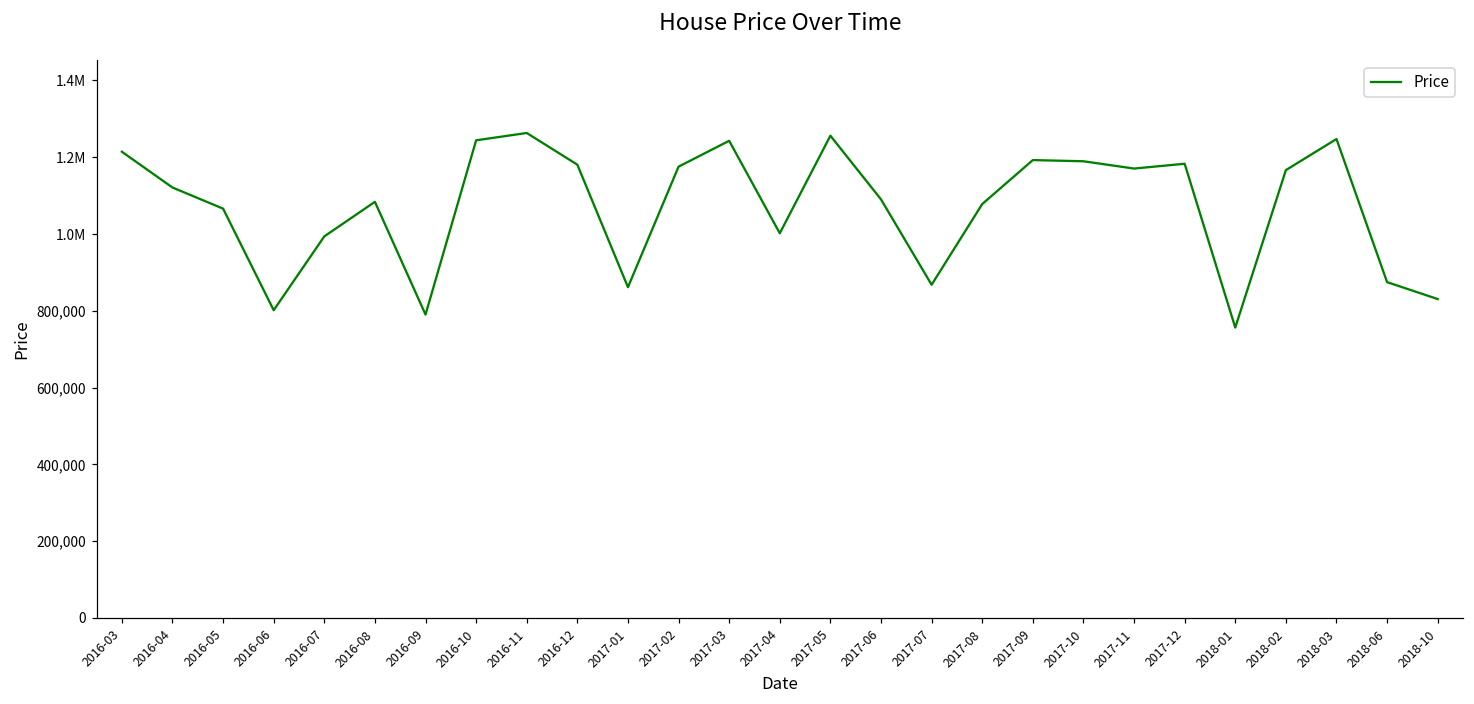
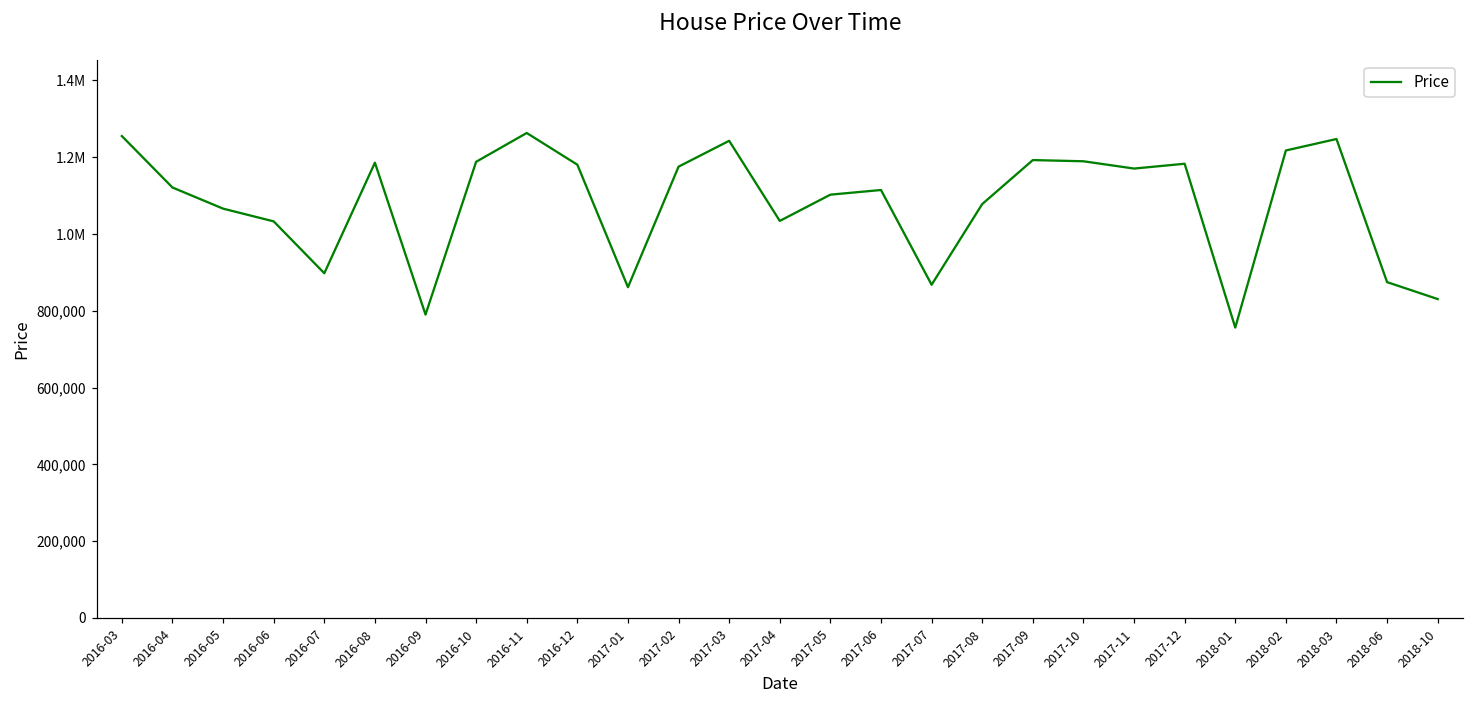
2016-03: 1,210,000 -> 1,260,000
2016-06: 800,000 -> 1,030,000
2016-07: 990,000 -> 900,000
2016-08: 1,080,000 -> 1,190,000
2016-10: 1,240,000 -> 1,190,000
2017-04: 1,000,000 -> 1,030,000
2017-05: 1,260,000 -> 1,100,000
2017-06: 1,090,000 -> 1,110,000
2018-02: 1,170,000 -> 1,220,000
